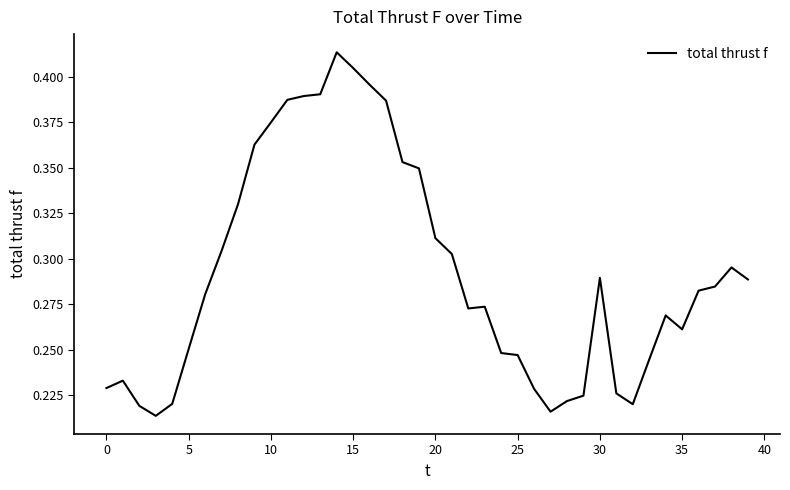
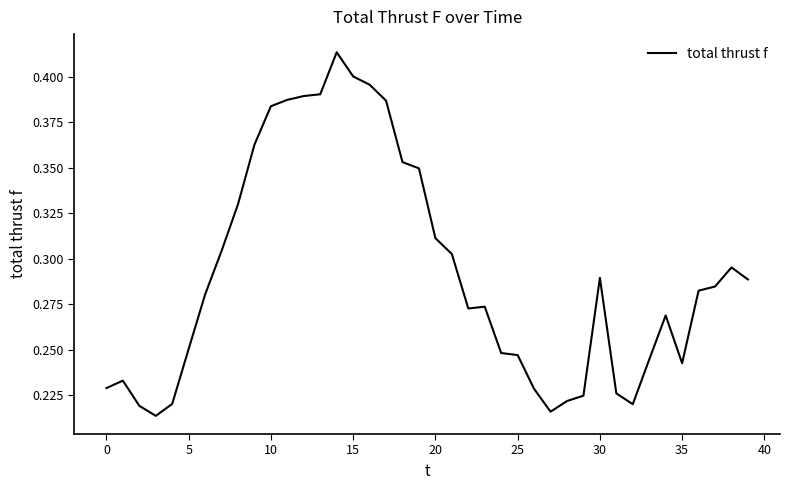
10: 0.375 -> 0.384
15: 0.405 -> 0.400
35: 0.261 -> 0.243
